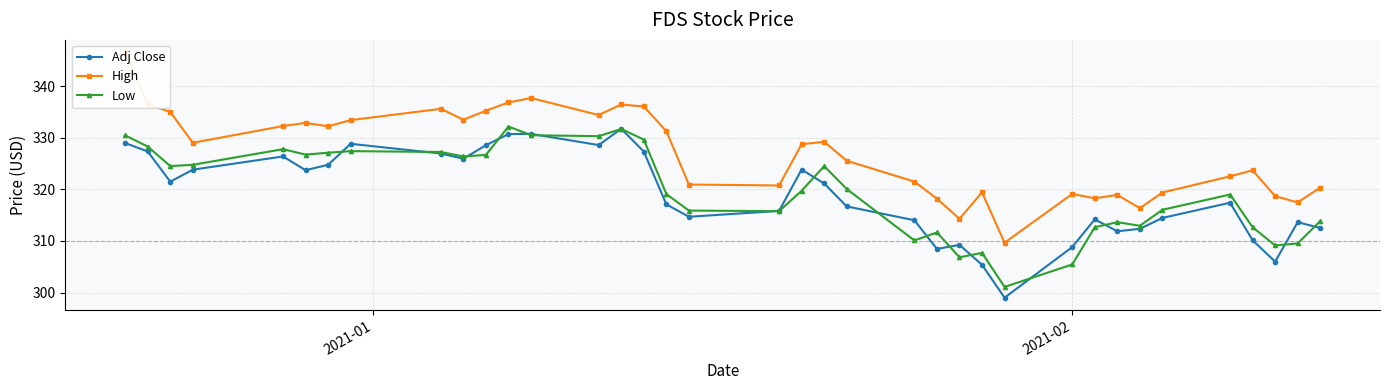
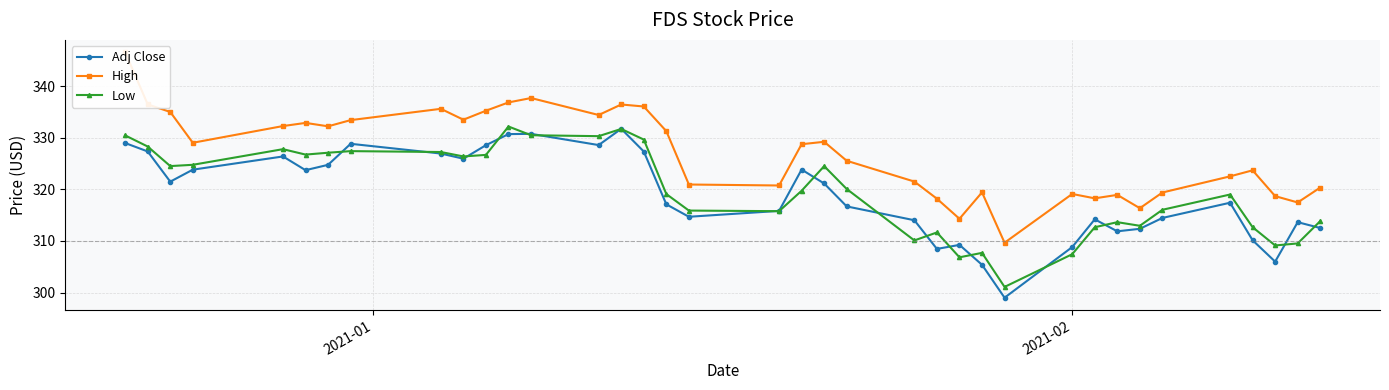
Low, 2021-02: 305 -> 307
